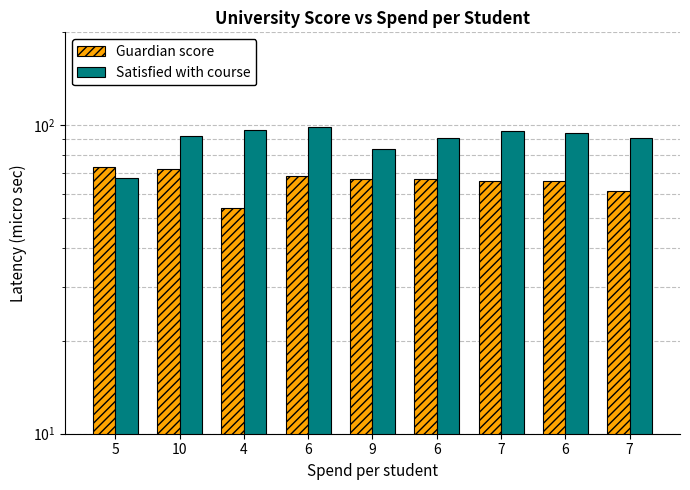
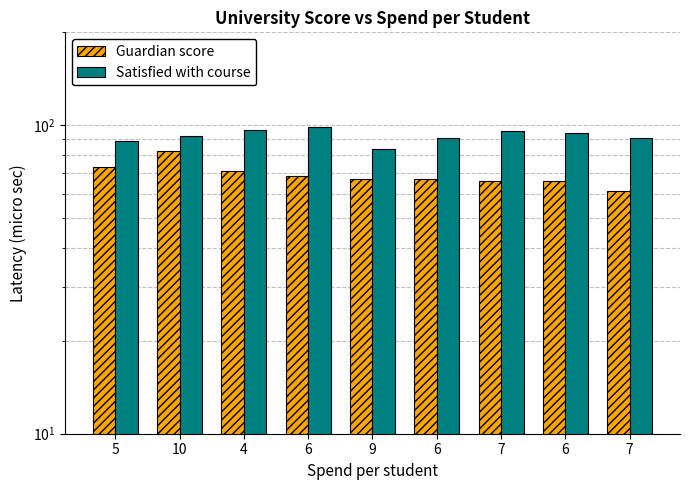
Satisfied with course, 5: 68 -> 89
Guardian score, 10: 72 -> 83
Guardian score, 4: 54 -> 71
